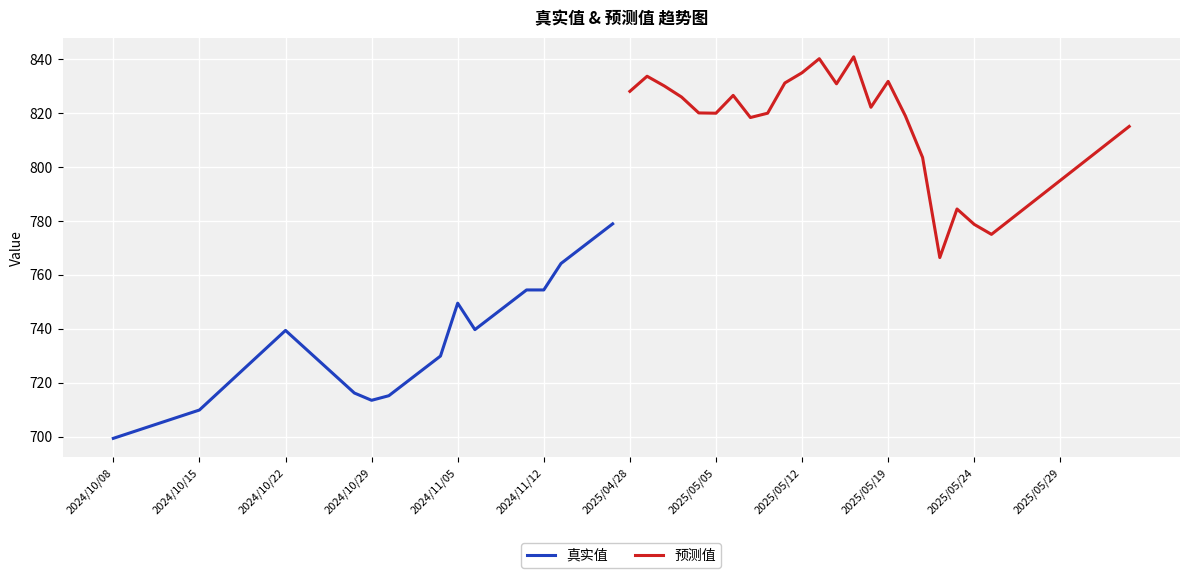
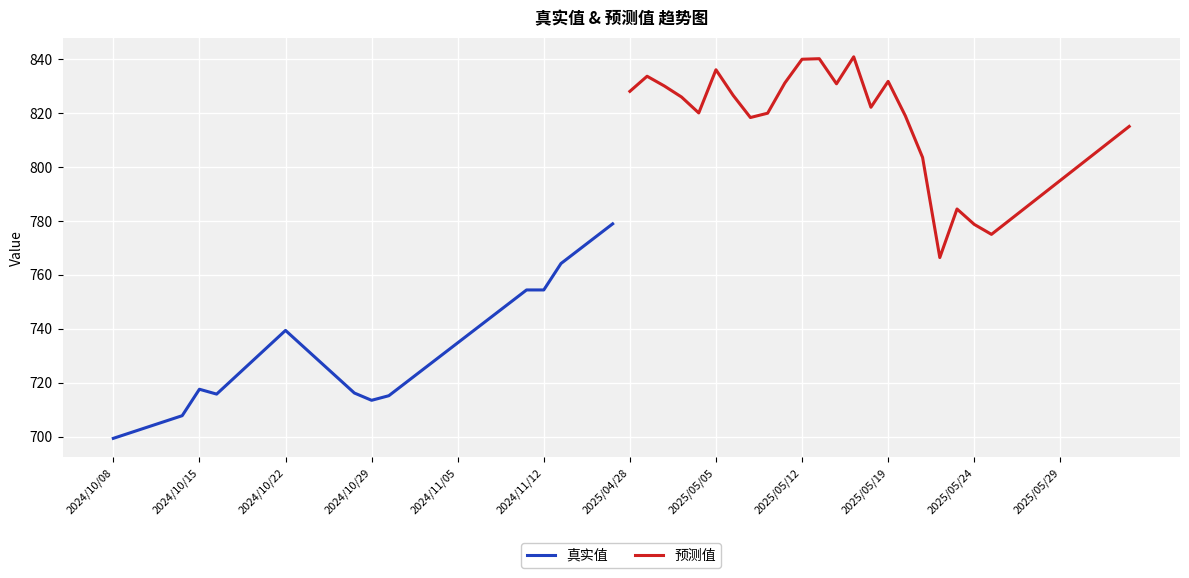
真实值, 2024/10/15: 710 -> 718
真实值, 2024/11/05: 750 -> 735
预测值, 2025/05/05: 820 -> 836
预测值, 2025/05/12: 835 -> 840
